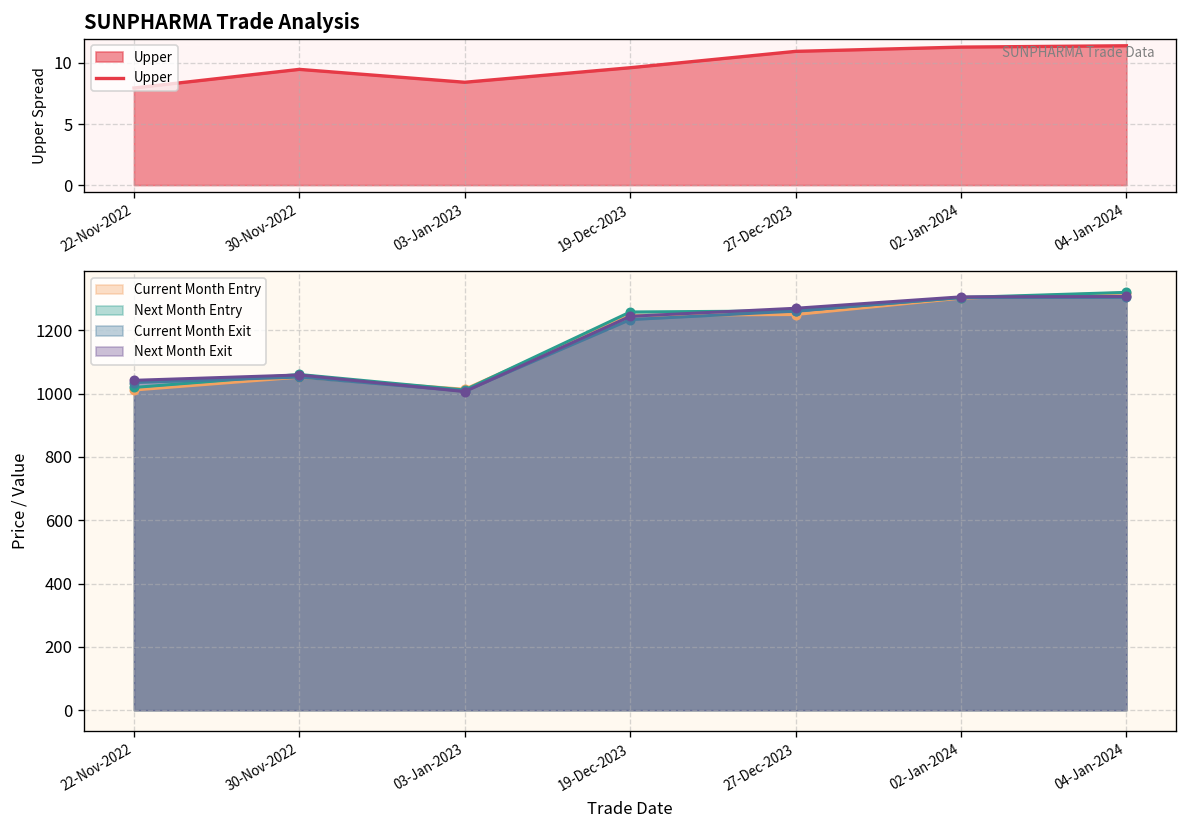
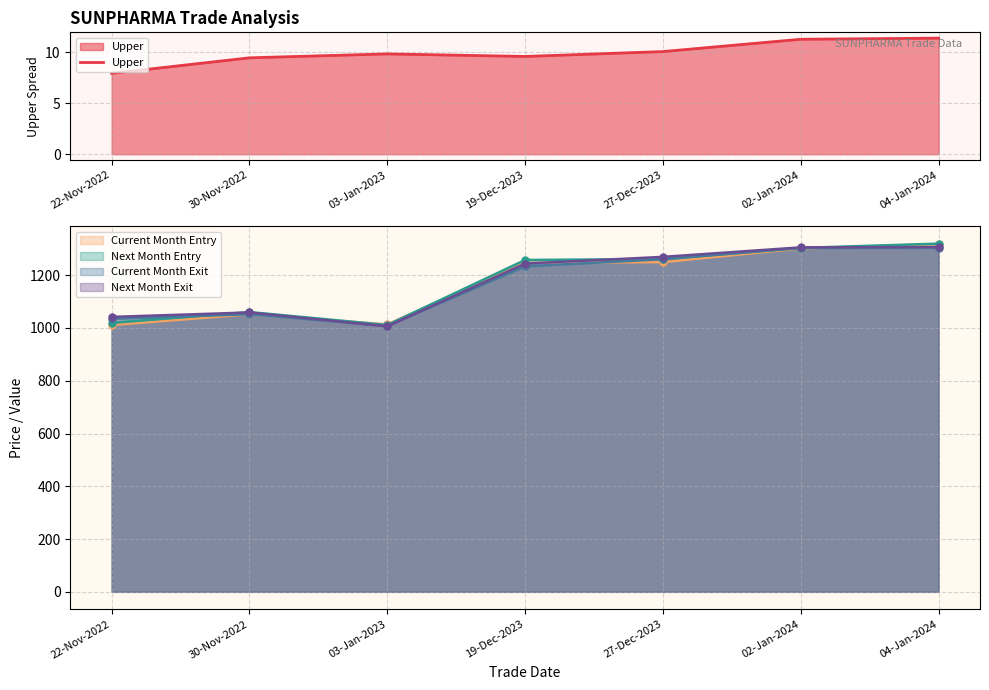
SUNPHARMA Trade Analysis, 03-Jan-2023: 8.4 -> 9.9
SUNPHARMA Trade Analysis, 27-Dec-2023: 11.0 -> 10.1
